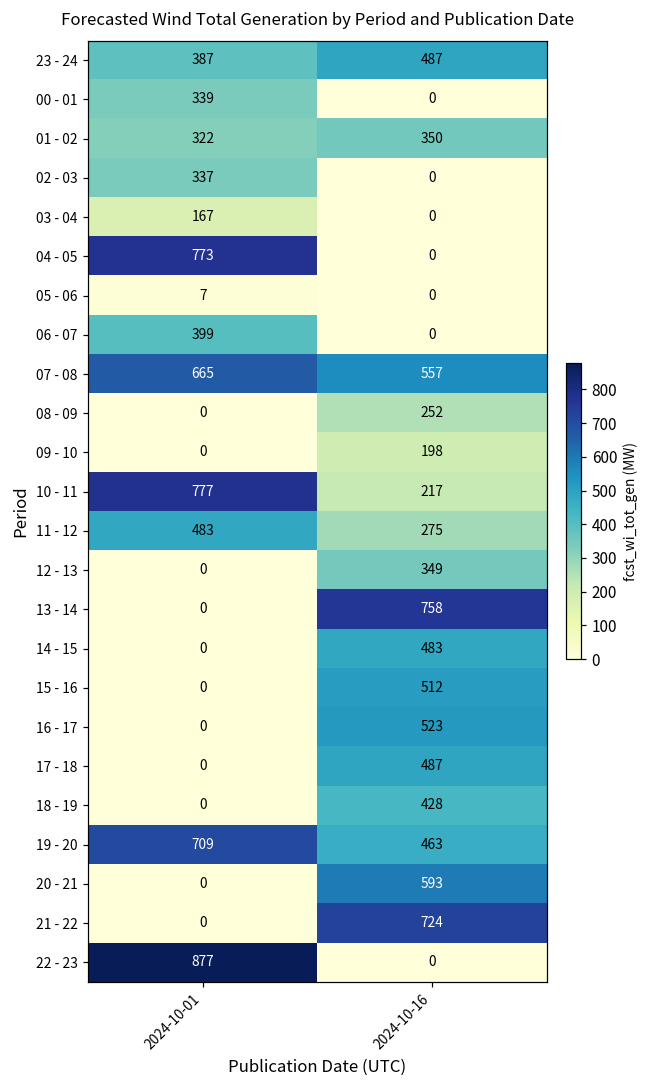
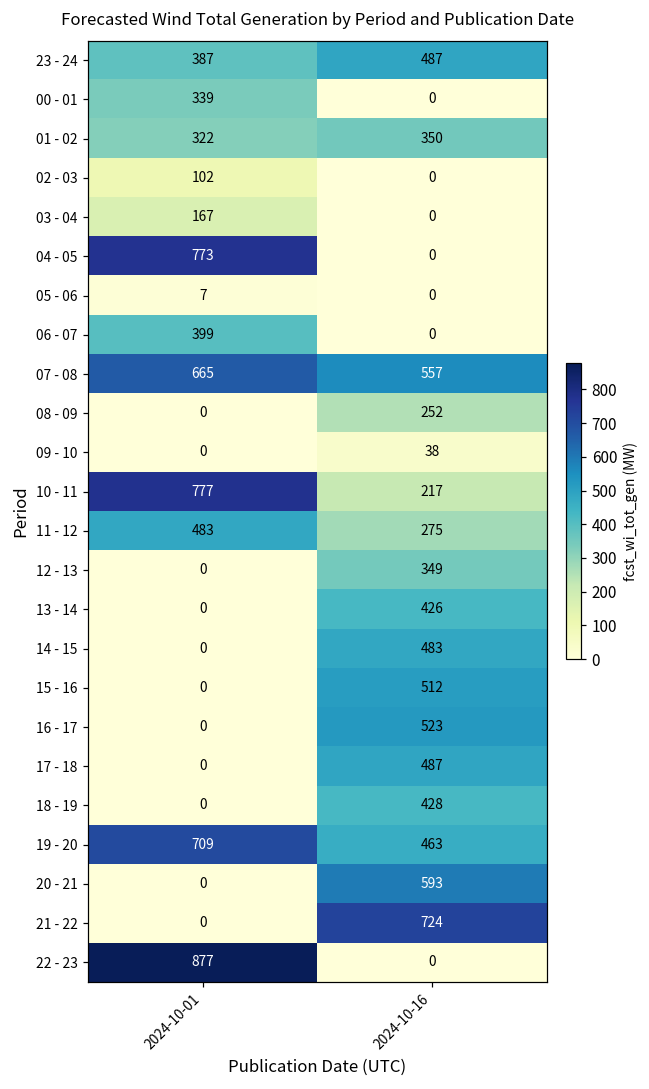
02 - 03, 2024-10-01: 337 -> 102
09 - 10, 2024-10-16: 198 -> 38
13 - 14, 2024-10-16: 758 -> 426
